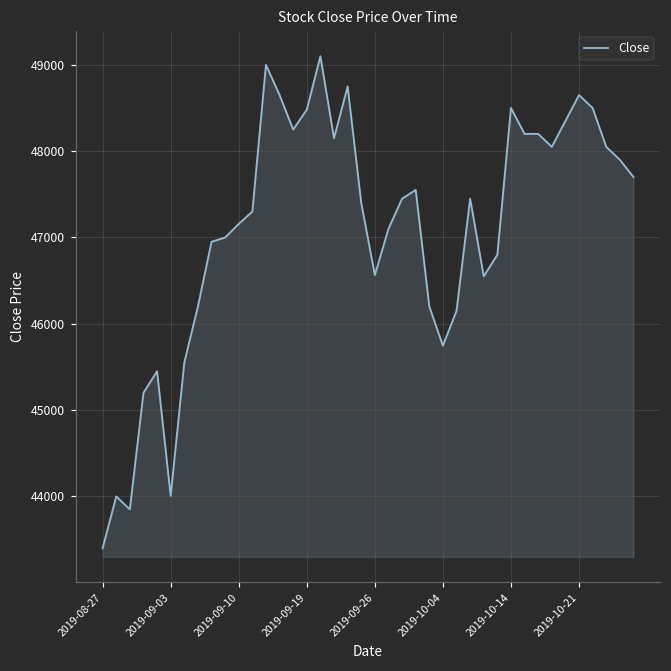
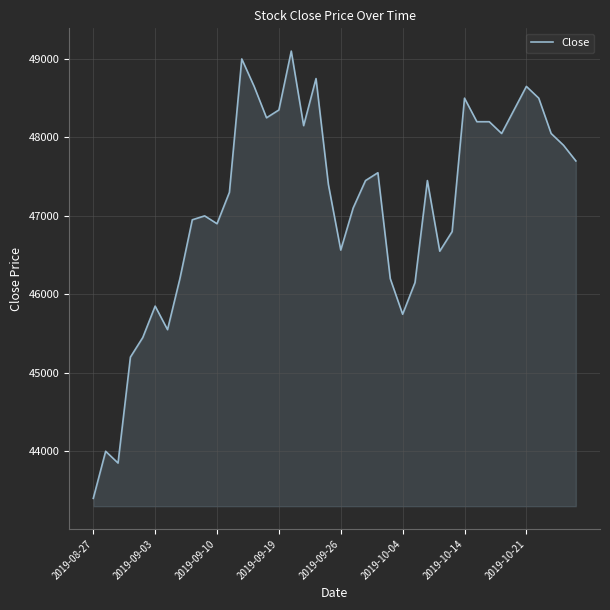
2019-09-03: 44000 -> 45900
2019-09-10: 47200 -> 46900
2019-09-19: 48500 -> 48400
